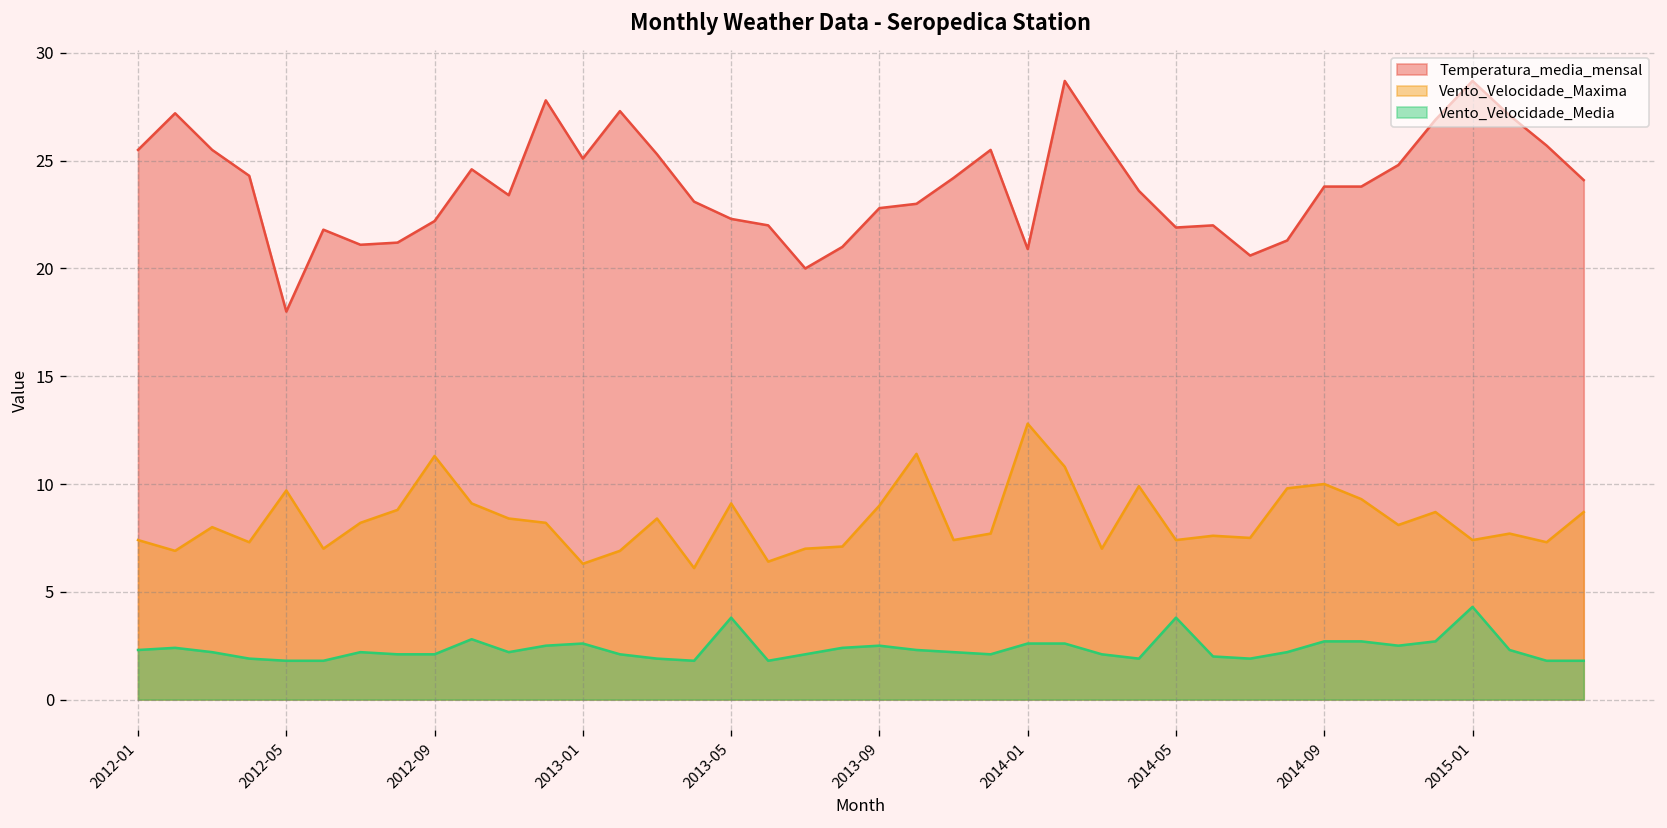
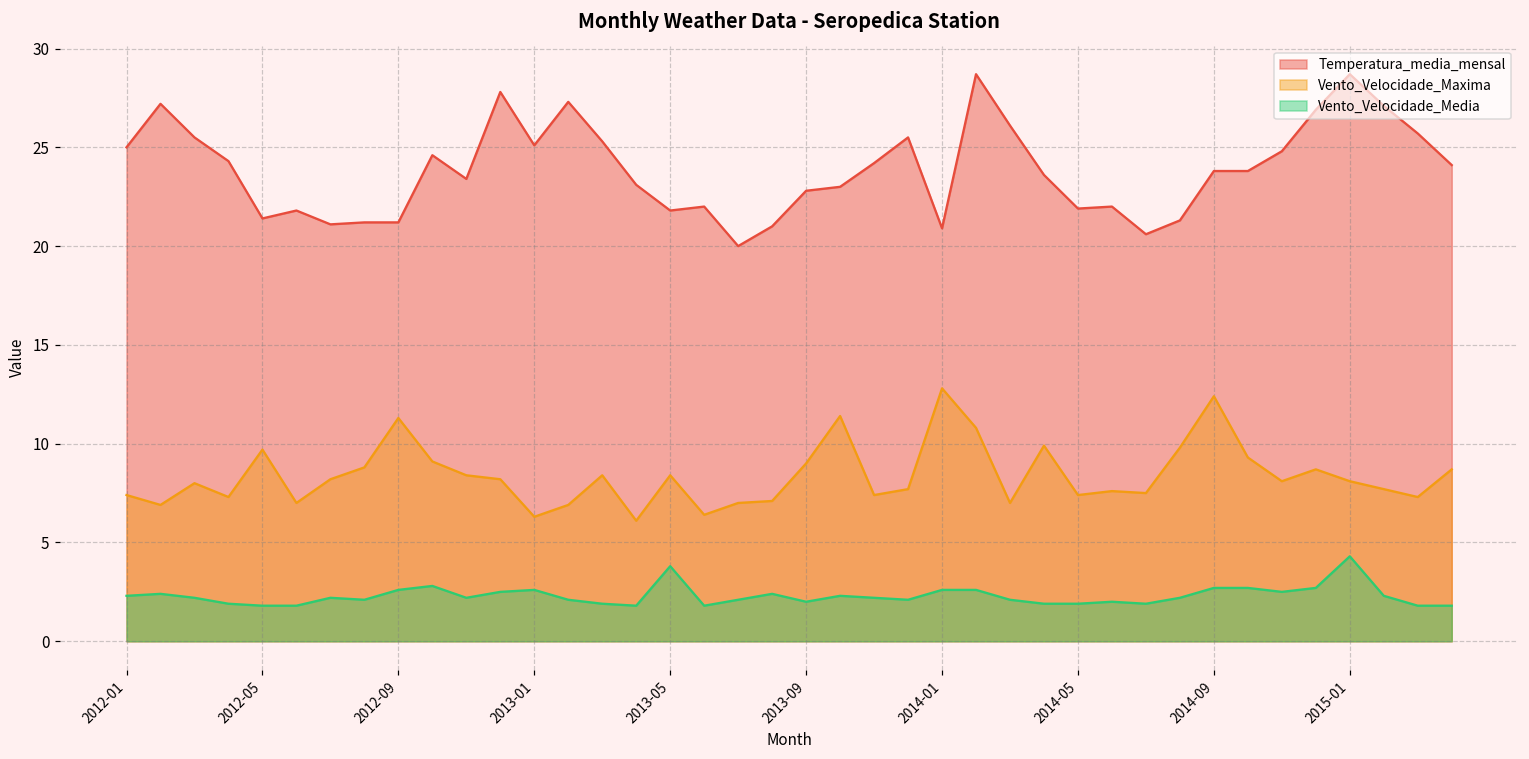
Temperatura_media_mensal, 2012-01: 25.5 -> 25.0
Temperatura_media_mensal, 2012-05: 18.0 -> 21.4
Temperatura_media_mensal, 2012-09: 22.2 -> 21.2
Vento_Velocidade_Media, 2012-09: 2.1 -> 2.6
Temperatura_media_mensal, 2013-05: 22.3 -> 21.8
Vento_Velocidade_Maxima, 2013-05: 9.1 -> 8.4
Vento_Velocidade_Media, 2013-09: 2.5 -> 2.0
Vento_Velocidade_Media, 2014-05: 3.8 -> 1.9
Vento_Velocidade_Maxima, 2014-09: 10.0 -> 12.4
Vento_Velocidade_Maxima, 2015-01: 7.4 -> 8.1
